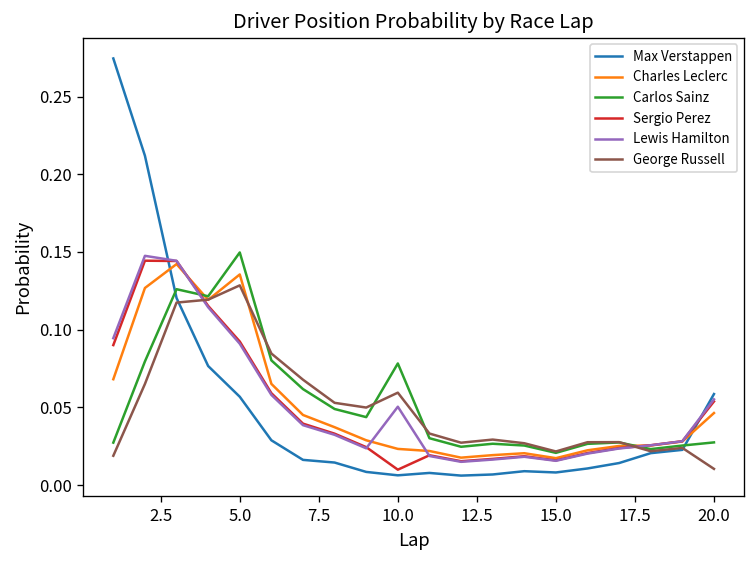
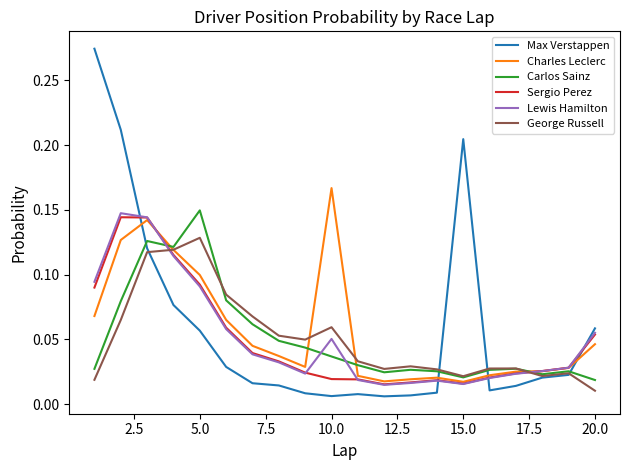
Charles Leclerc, 5.0: 0.136 -> 0.100
Charles Leclerc, 10.0: 0.023 -> 0.167
Carlos Sainz, 10.0: 0.078 -> 0.037
Sergio Perez, 10.0: 0.010 -> 0.019
Max Verstappen, 15.0: 0.008 -> 0.205
Carlos Sainz, 20.0: 0.027 -> 0.019
